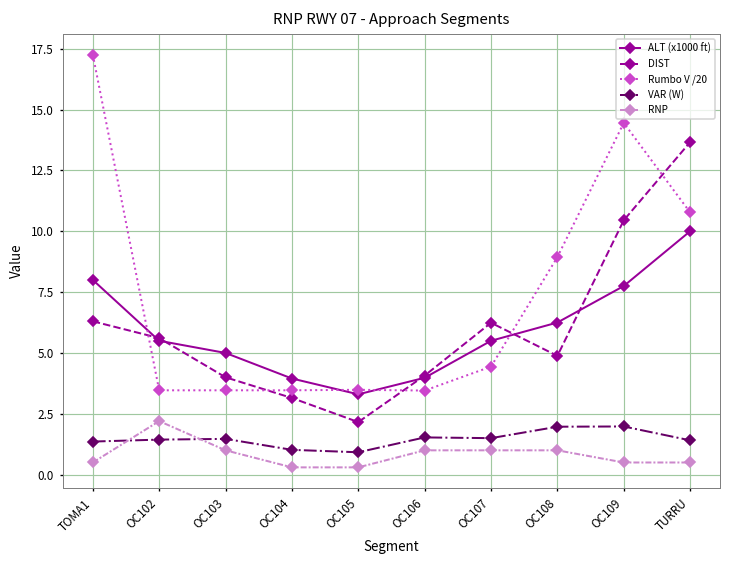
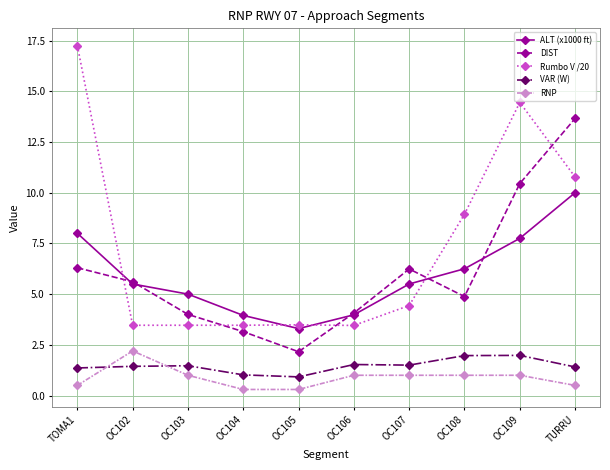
RNP, OC109: 0.5 -> 1.0
